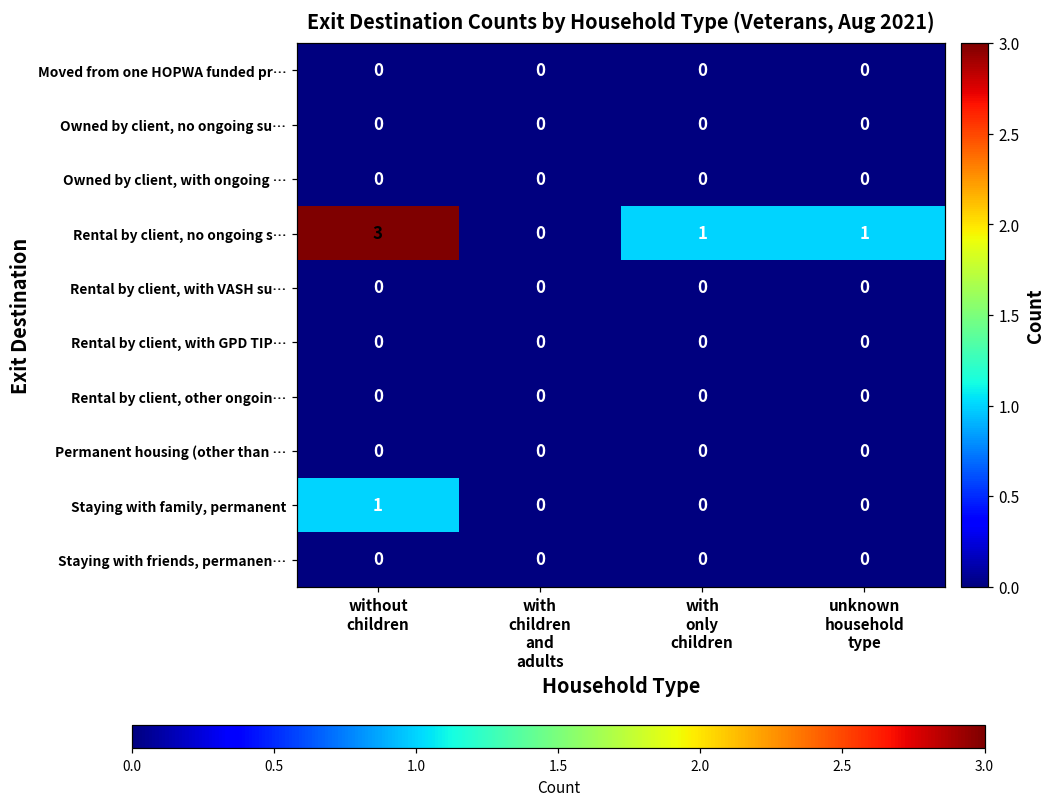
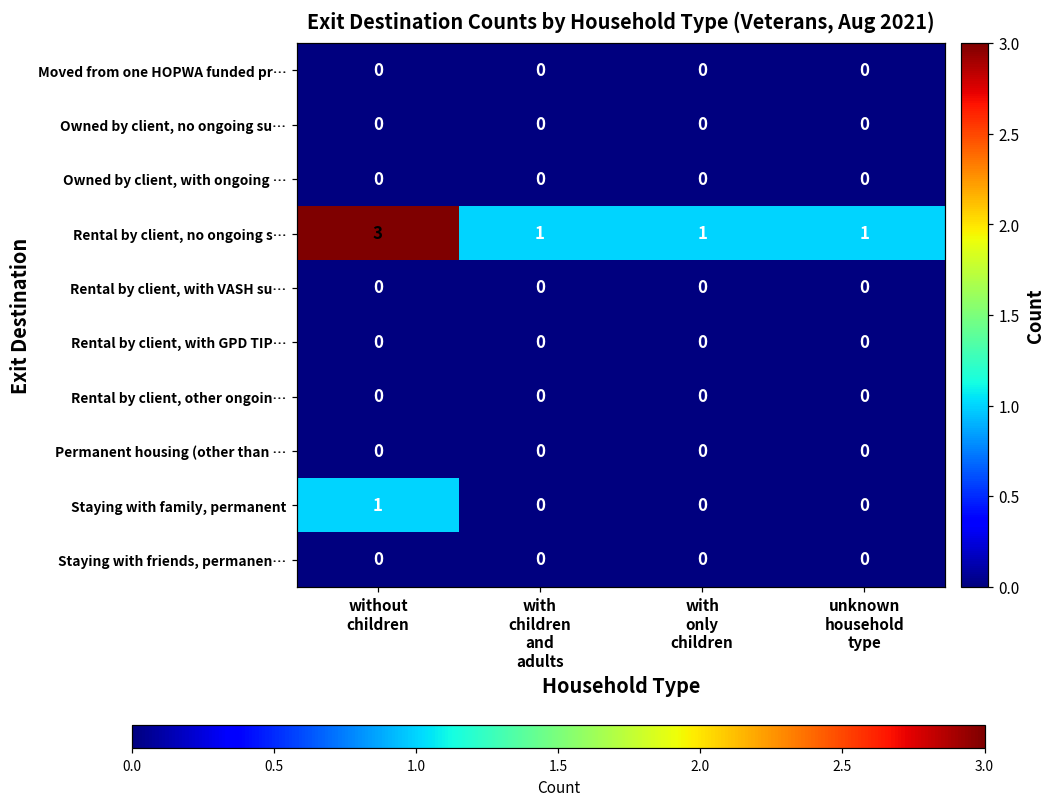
Rental by client, no ongoing s…, with children and adults: 0 -> 1
